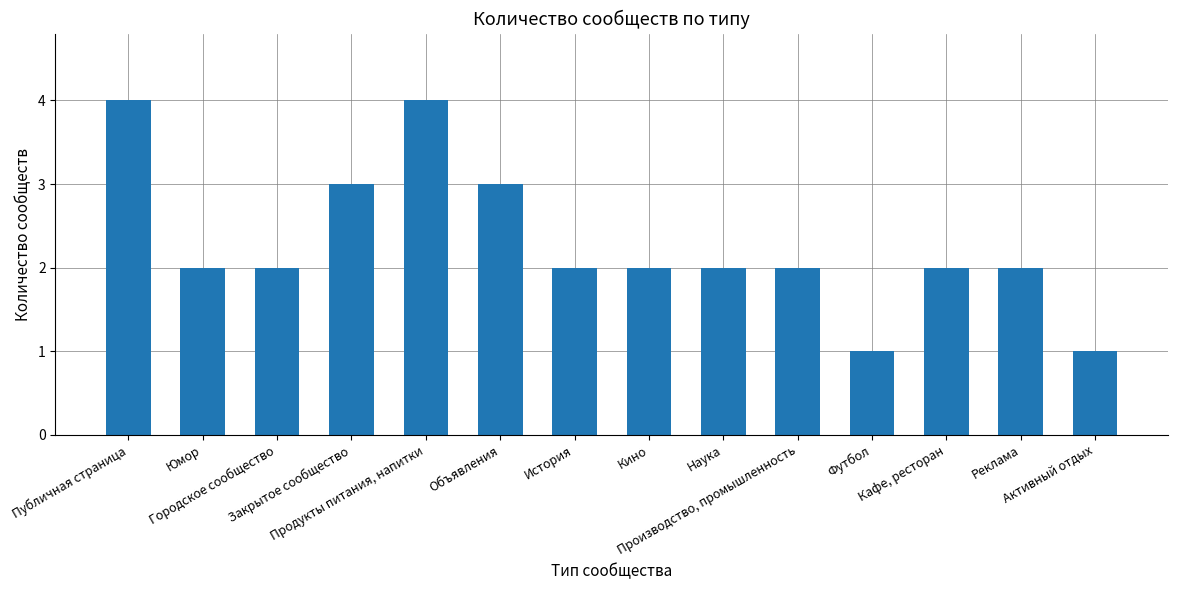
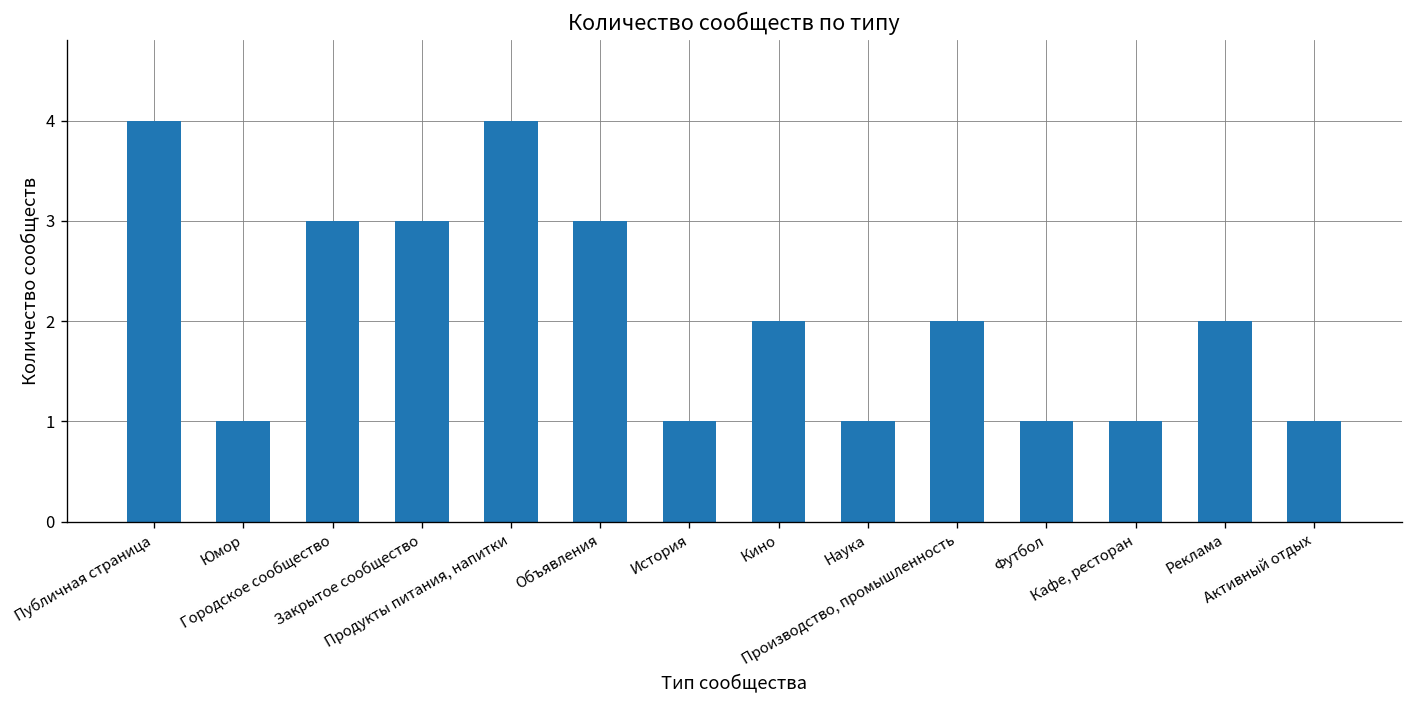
Юмор: 2 -> 1
Городское сообщество: 2 -> 3
История: 2 -> 1
Наука: 2 -> 1
Кафе, ресторан: 2 -> 1
